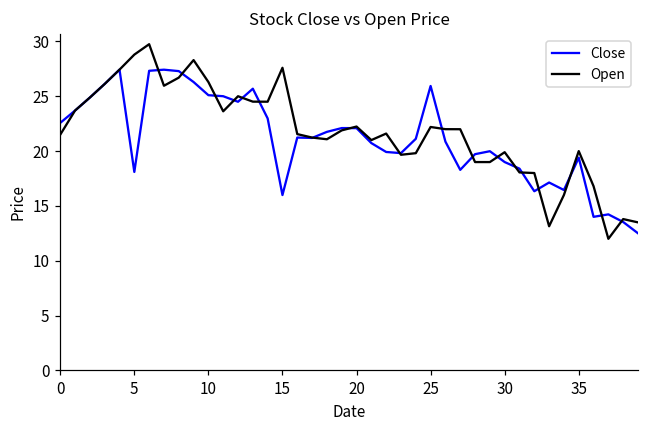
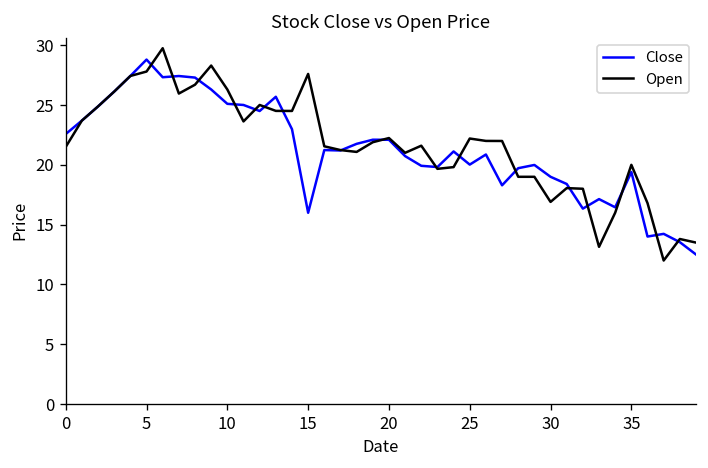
Close, 5: 18 -> 29
Open, 5: 29 -> 28
Close, 25: 26 -> 20
Open, 30: 20 -> 17
